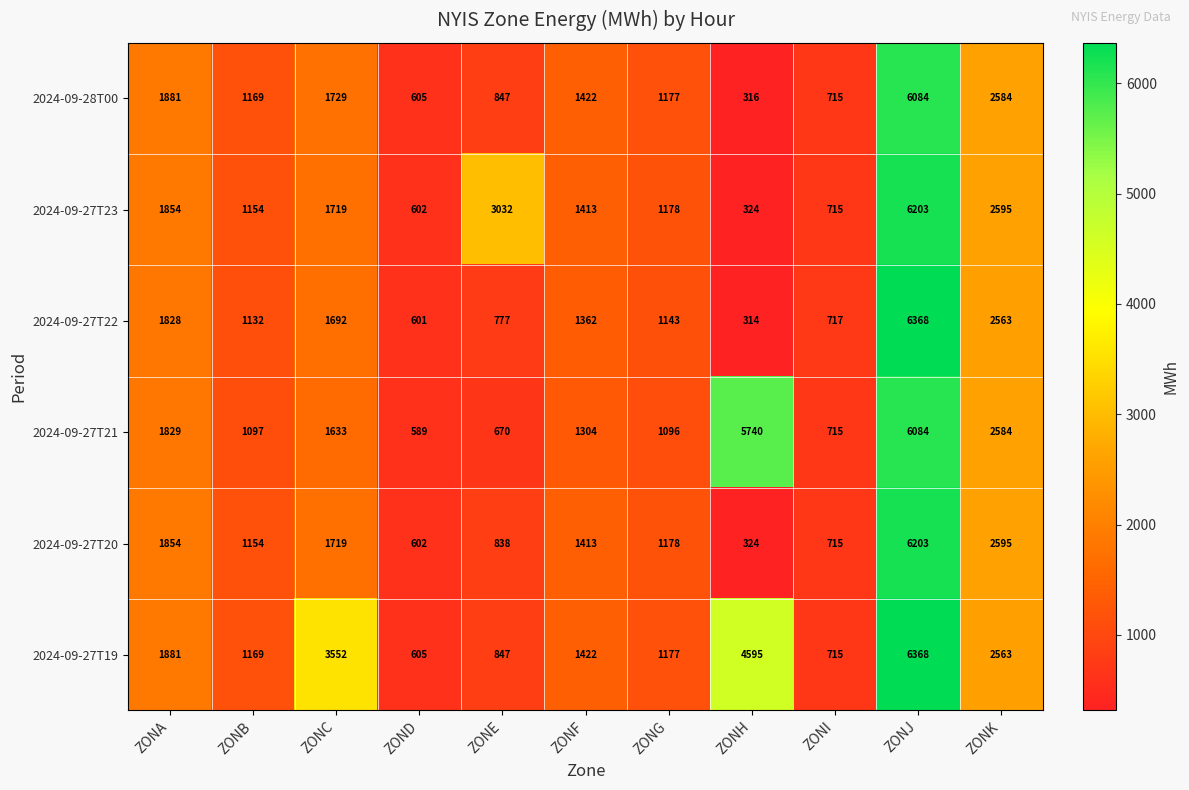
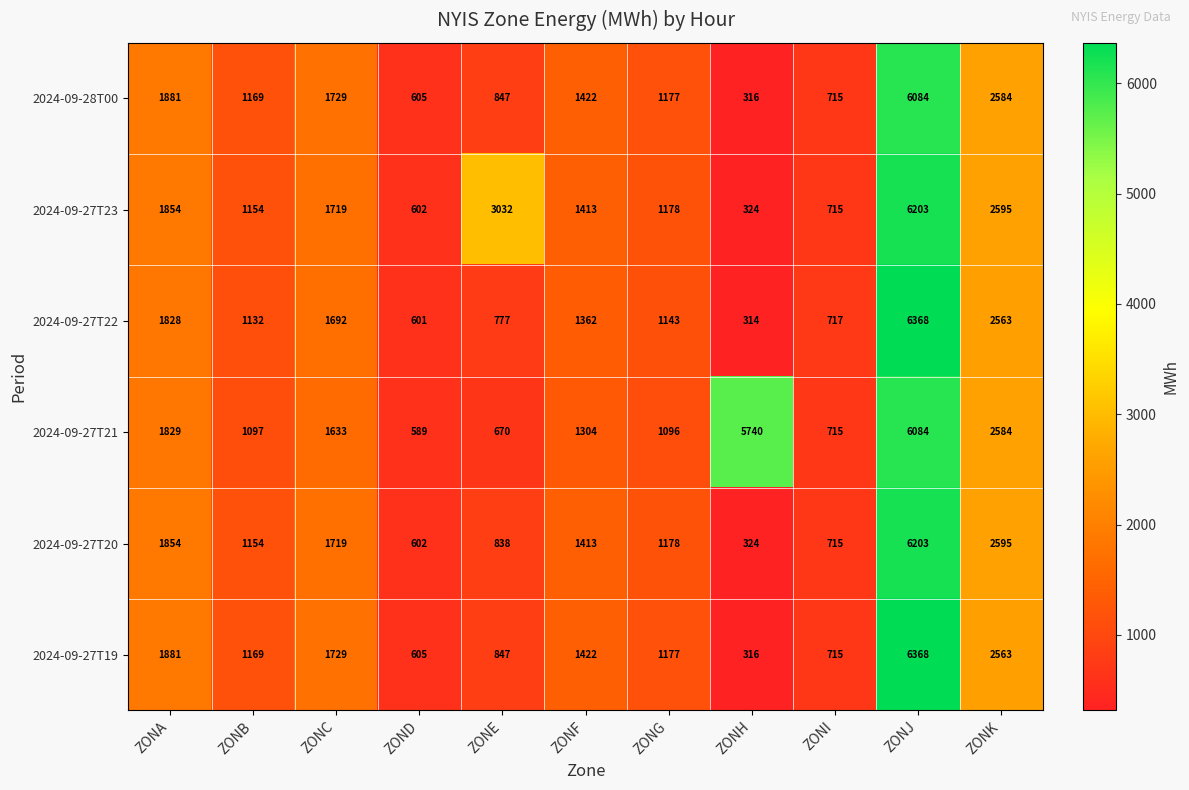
2024-09-27T19, ZONC: 3552 -> 1729
2024-09-27T19, ZONH: 4595 -> 316
